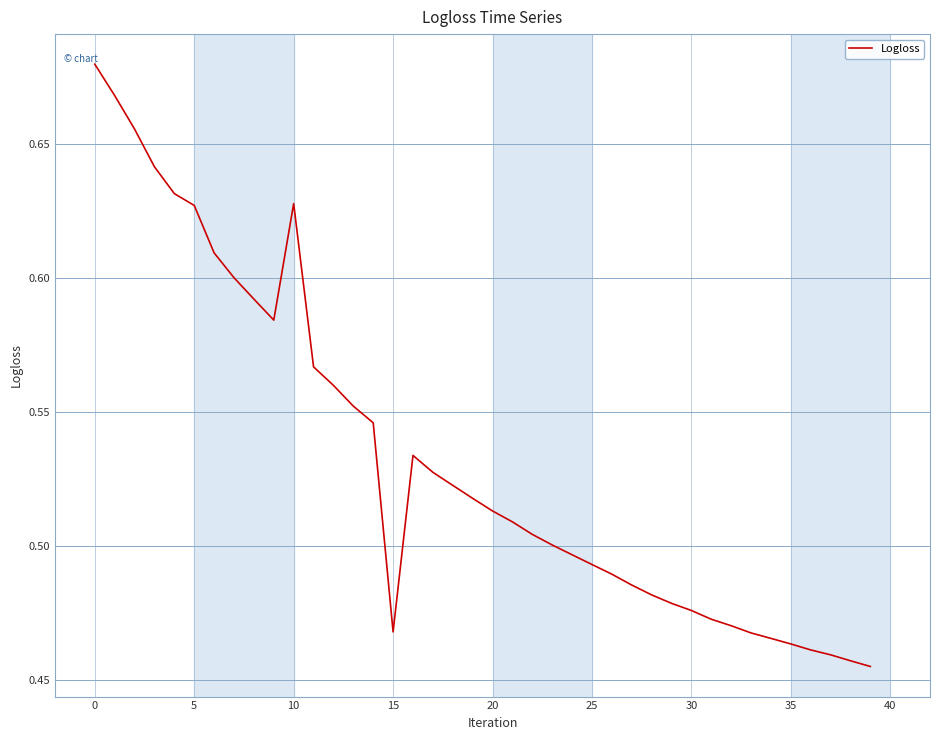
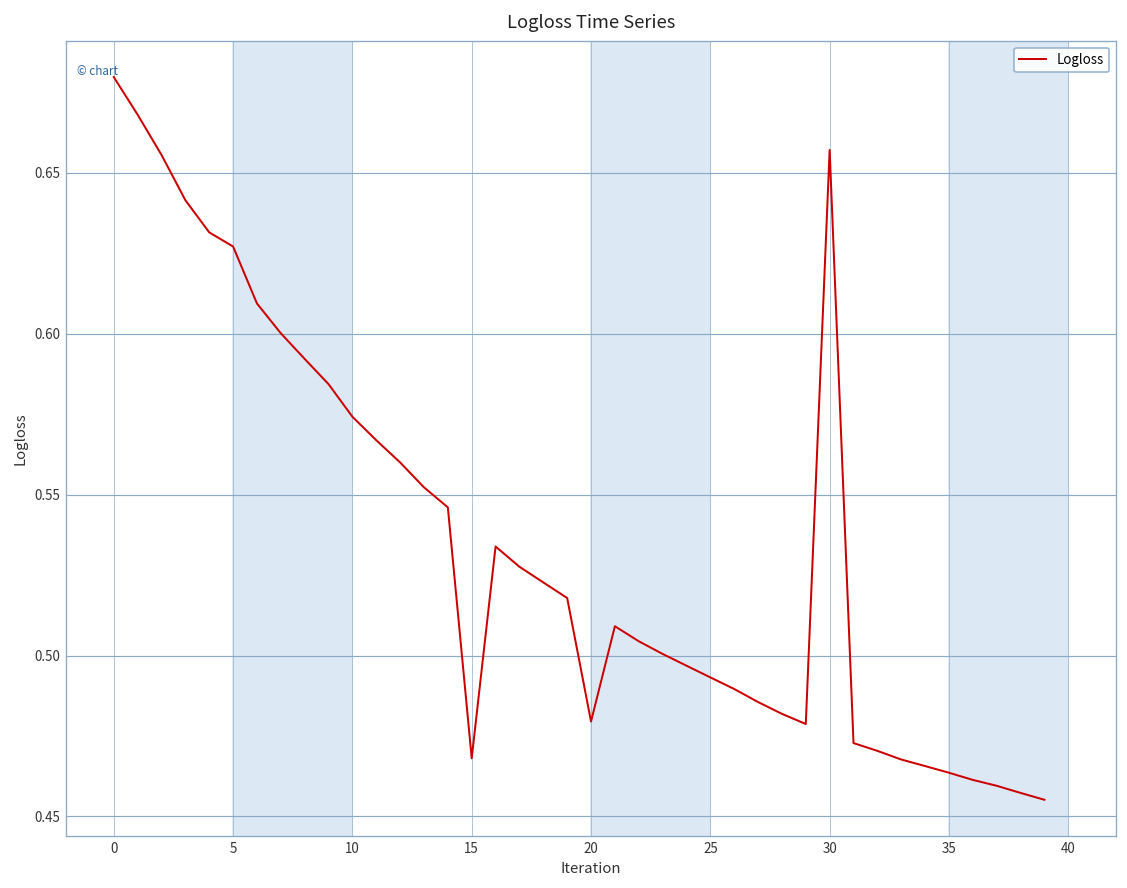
10: 0.628 -> 0.574
20: 0.513 -> 0.479
30: 0.476 -> 0.657
